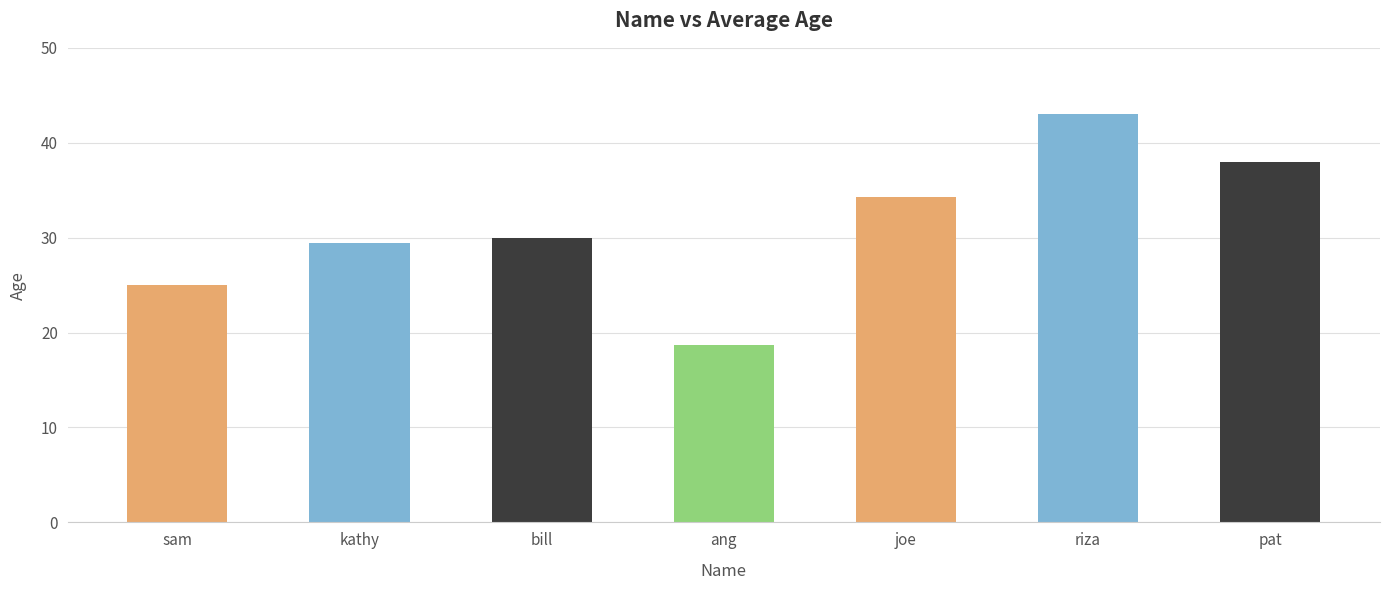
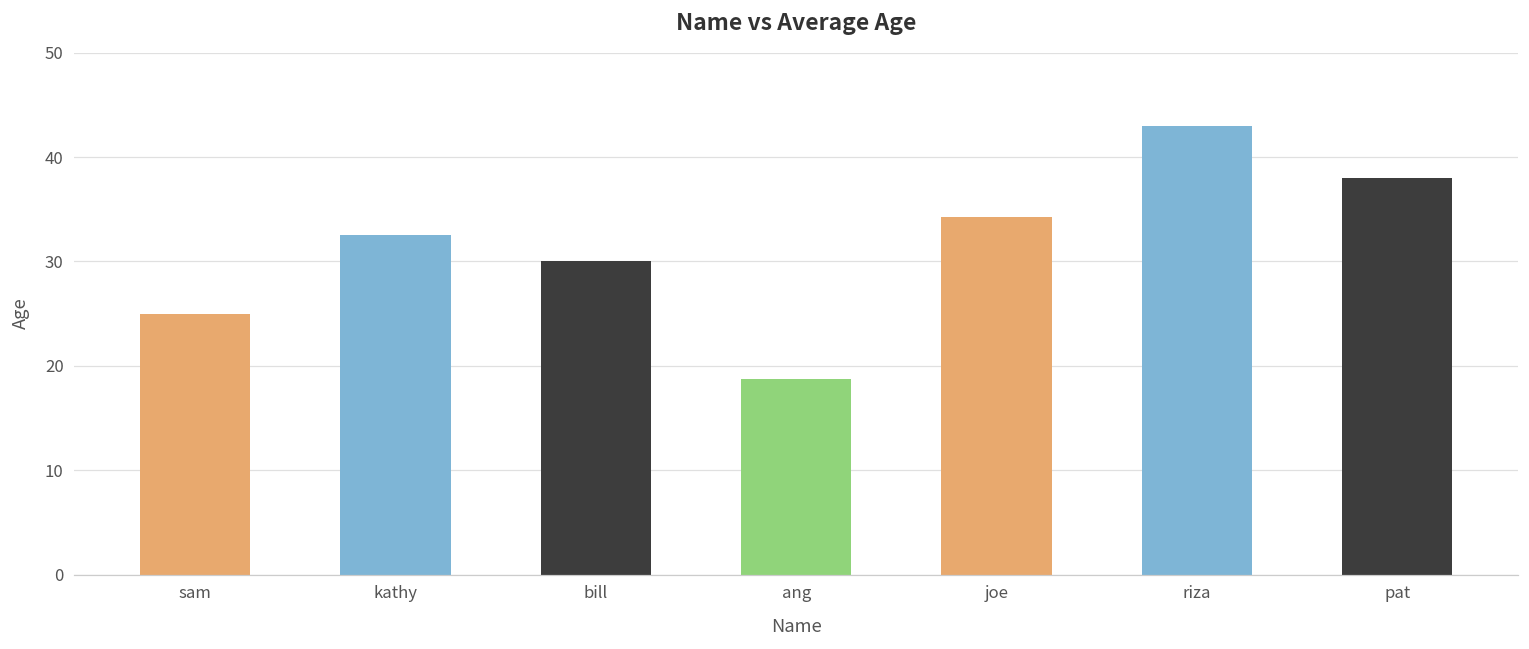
kathy: 29 -> 33
